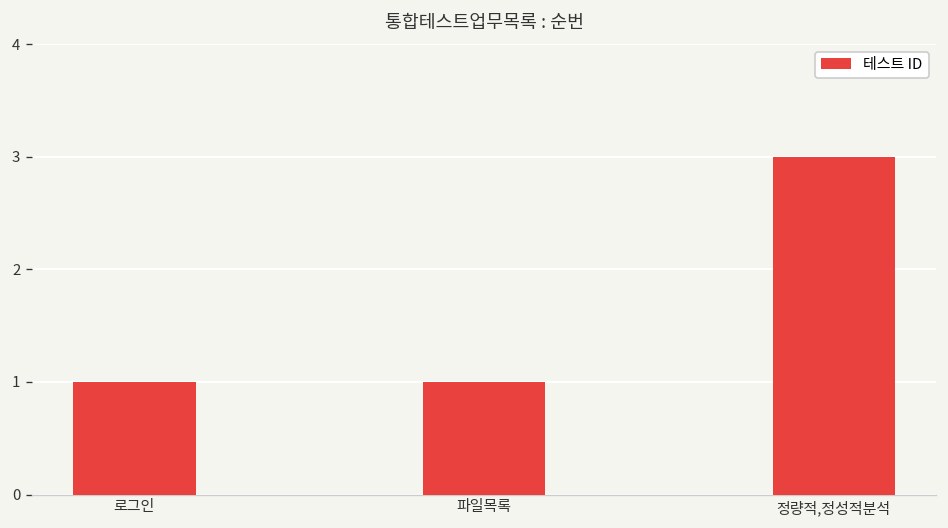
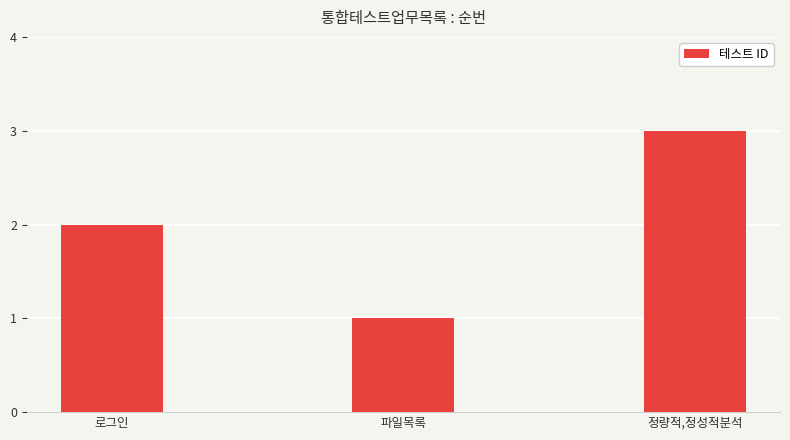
로그인: 1 -> 2
